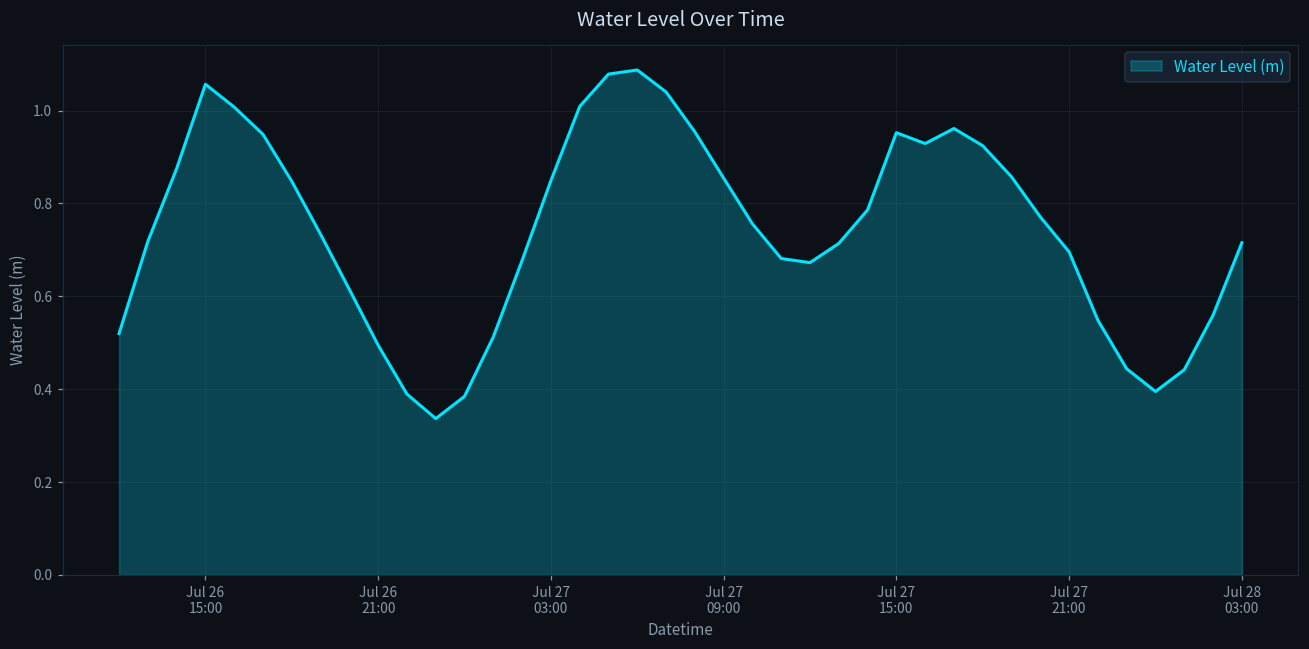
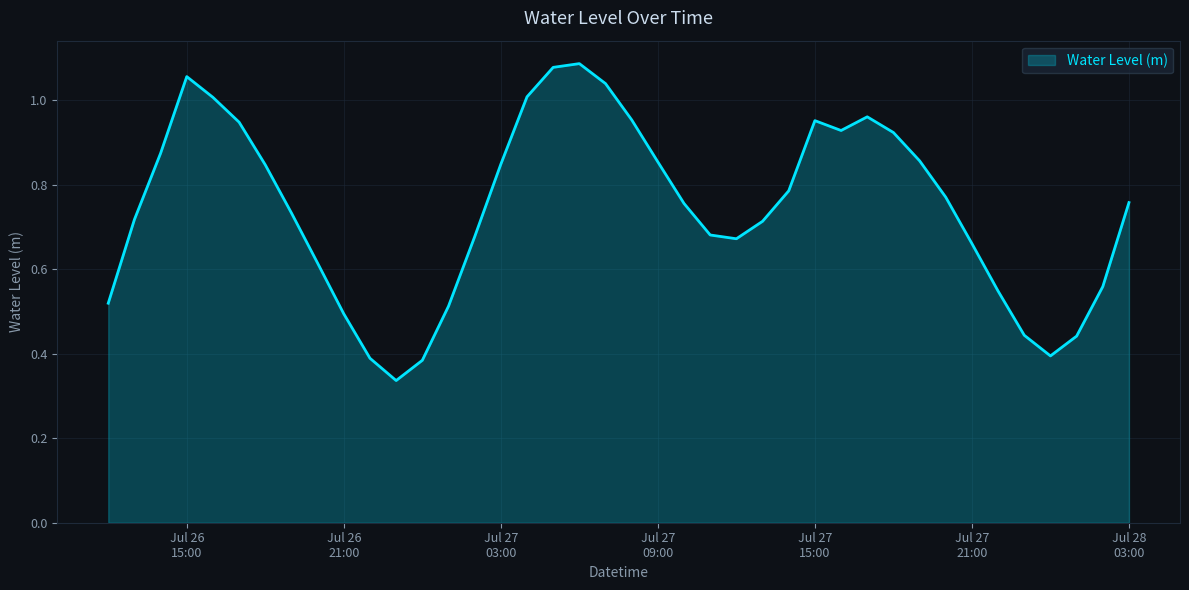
Jul 27 21:00: 0.70 -> 0.66
Jul 28 03:00: 0.72 -> 0.76
